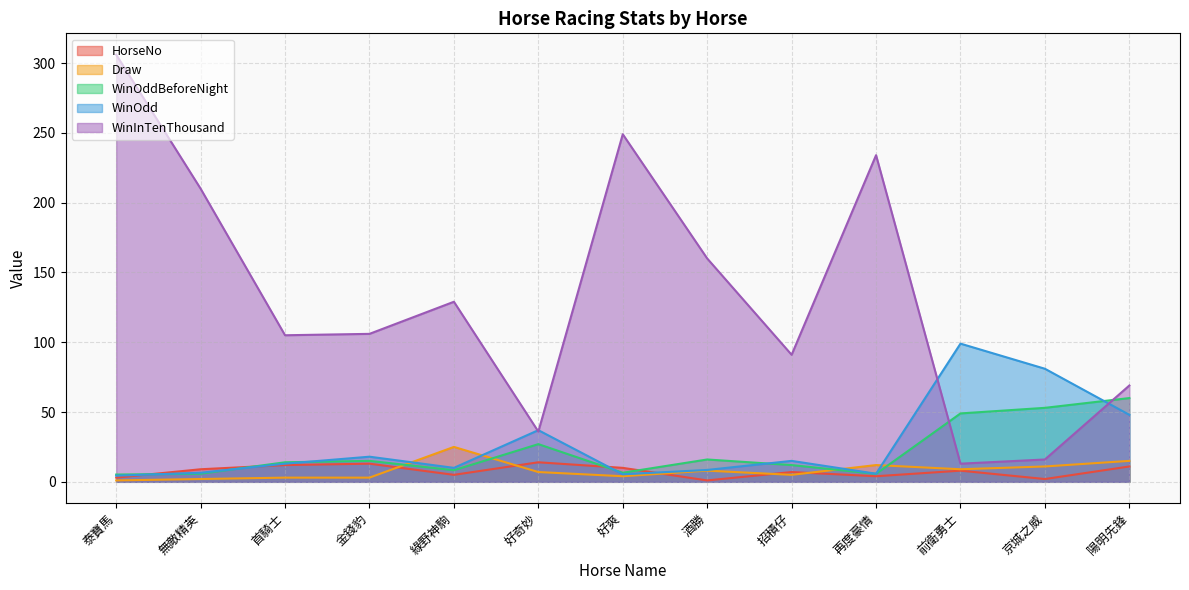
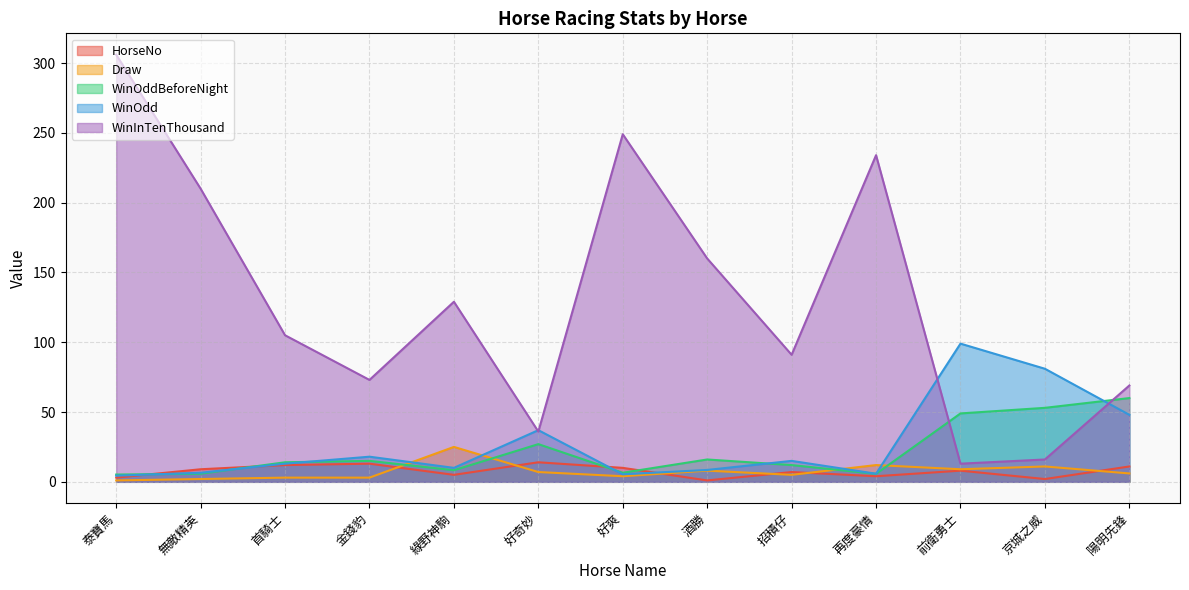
WinInTenThousand, 金錢豹: 106 -> 73
Draw, 陽明先鋒: 15 -> 6
